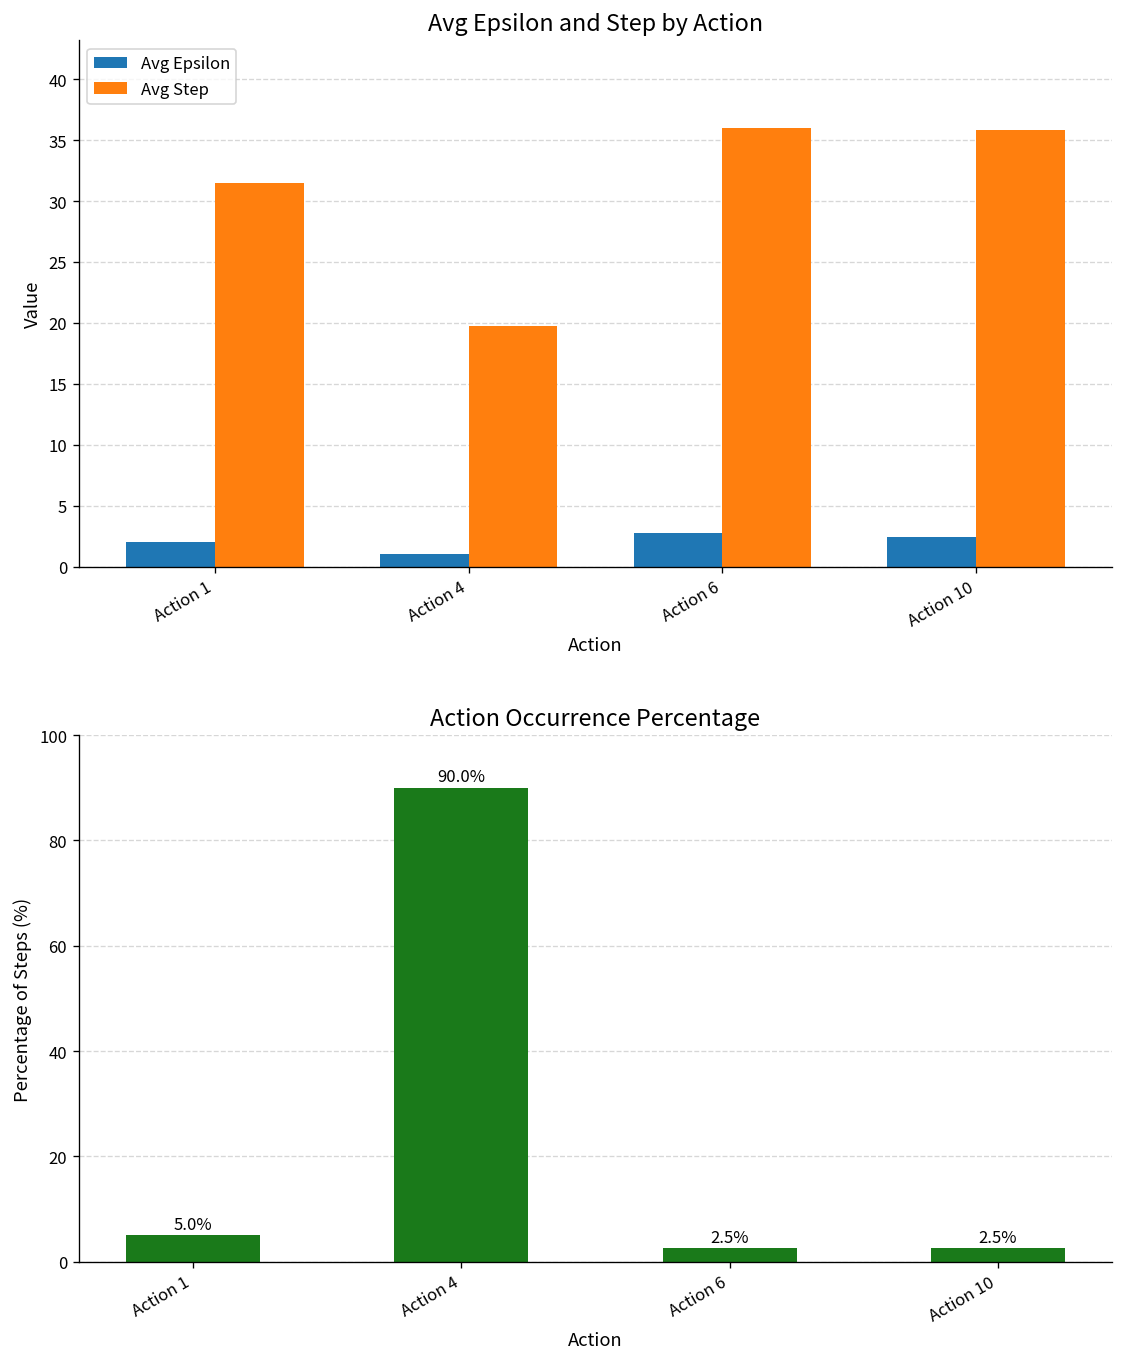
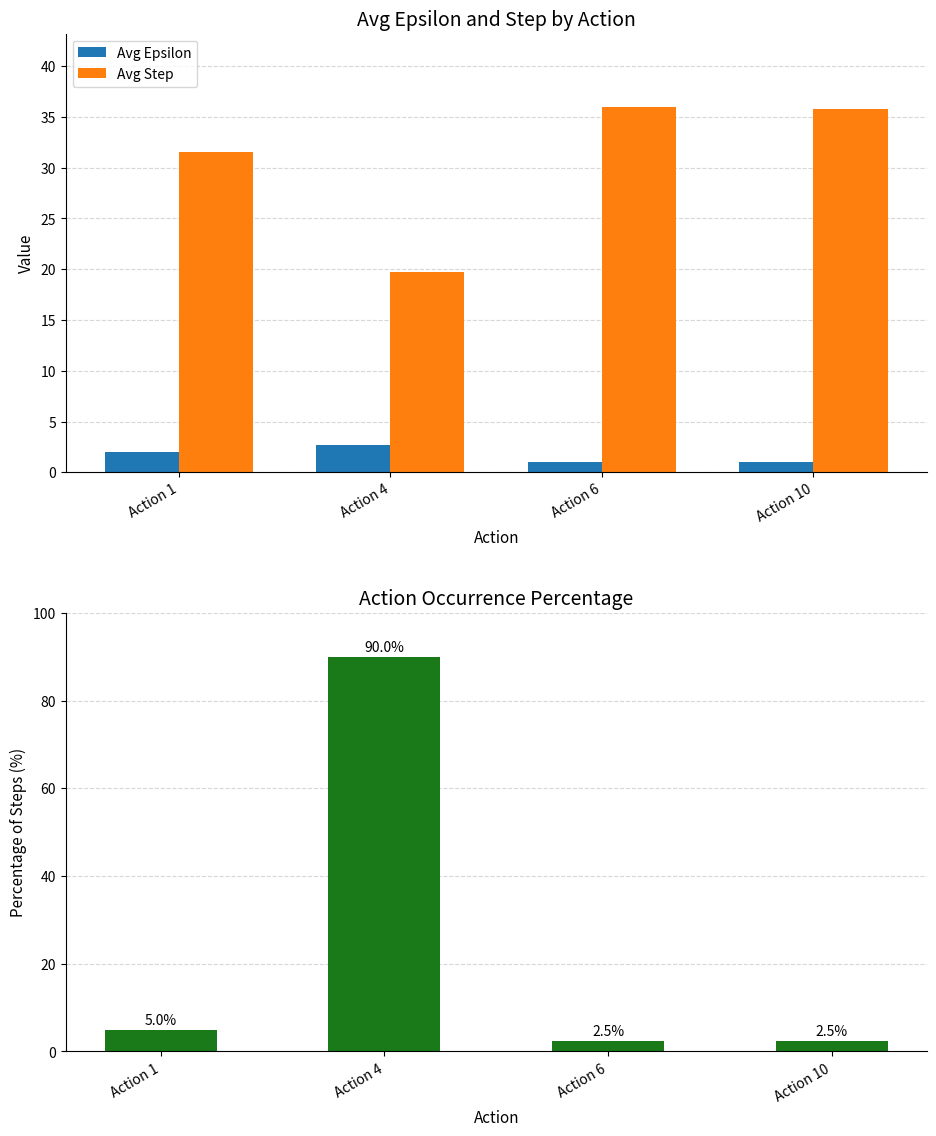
Avg Epsilon and Step by Action, Avg Epsilon, Action 4: 1.0 -> 2.7
Avg Epsilon and Step by Action, Avg Epsilon, Action 6: 2.7 -> 1.0
Avg Epsilon and Step by Action, Avg Epsilon, Action 10: 2.4 -> 1.0
